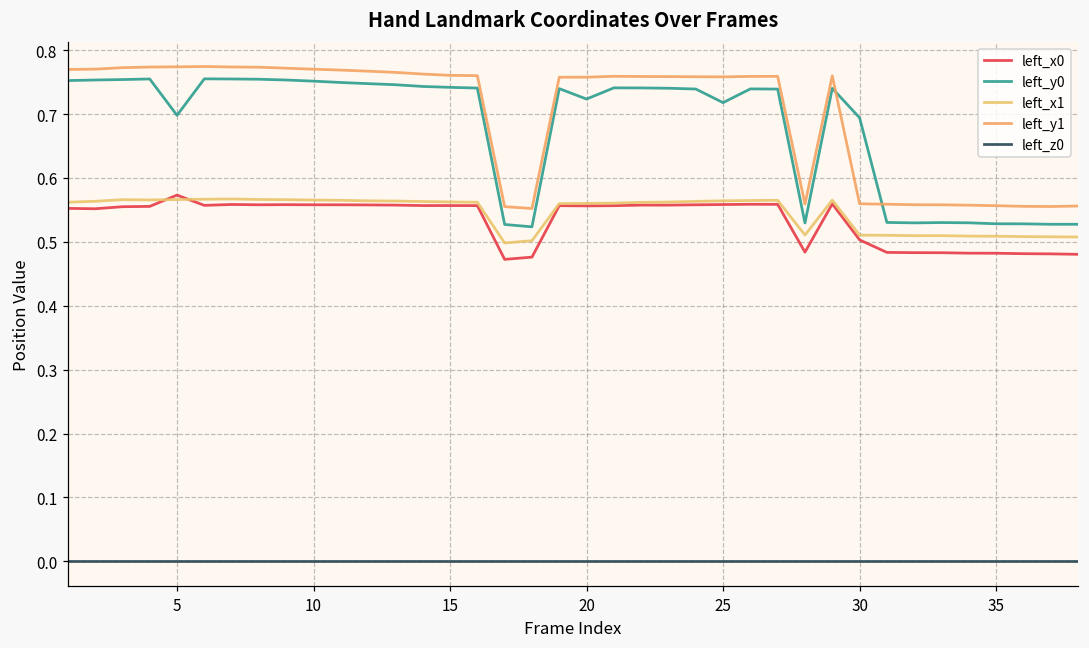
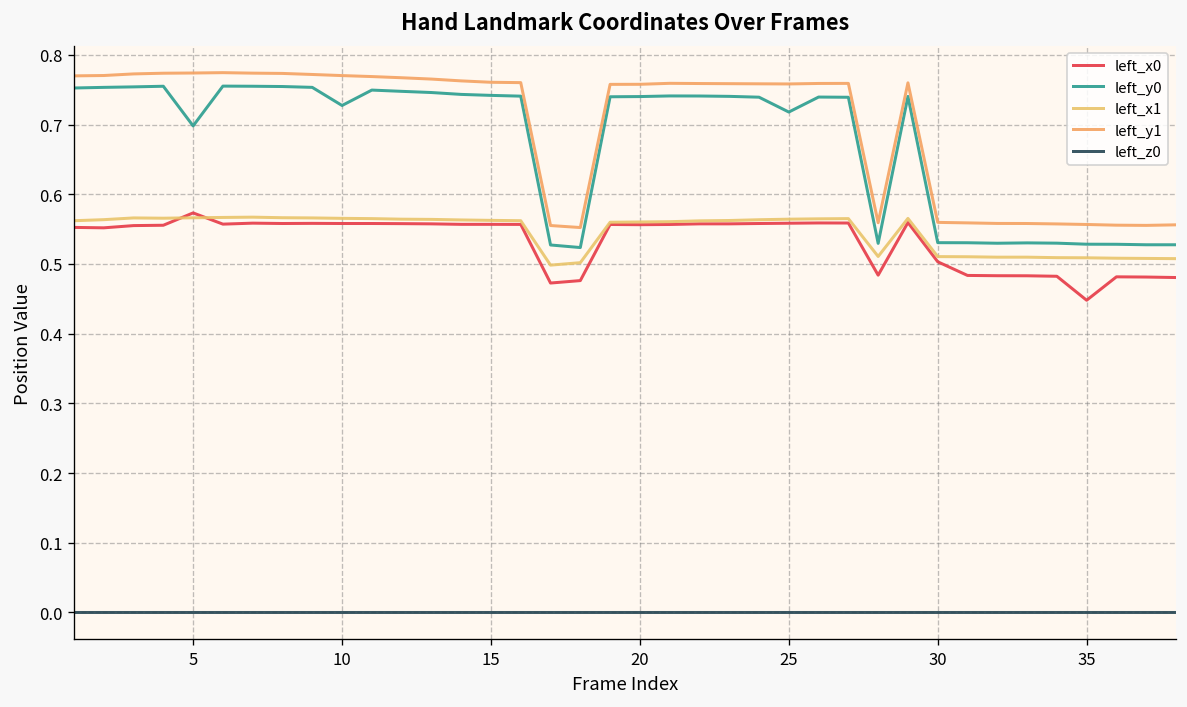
left_y0, 10: 0.75 -> 0.73
left_y0, 20: 0.72 -> 0.74
left_y0, 30: 0.69 -> 0.53
left_x0, 35: 0.48 -> 0.45
